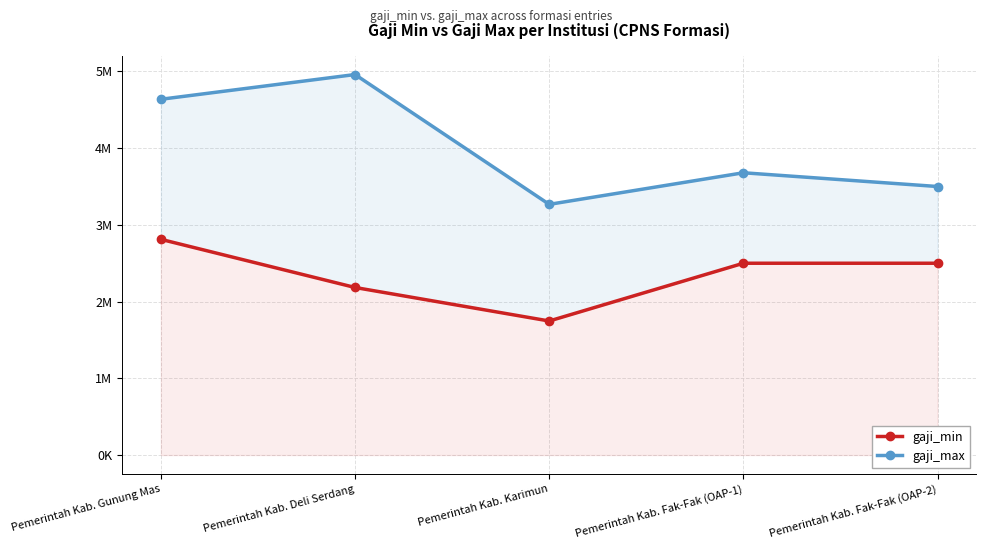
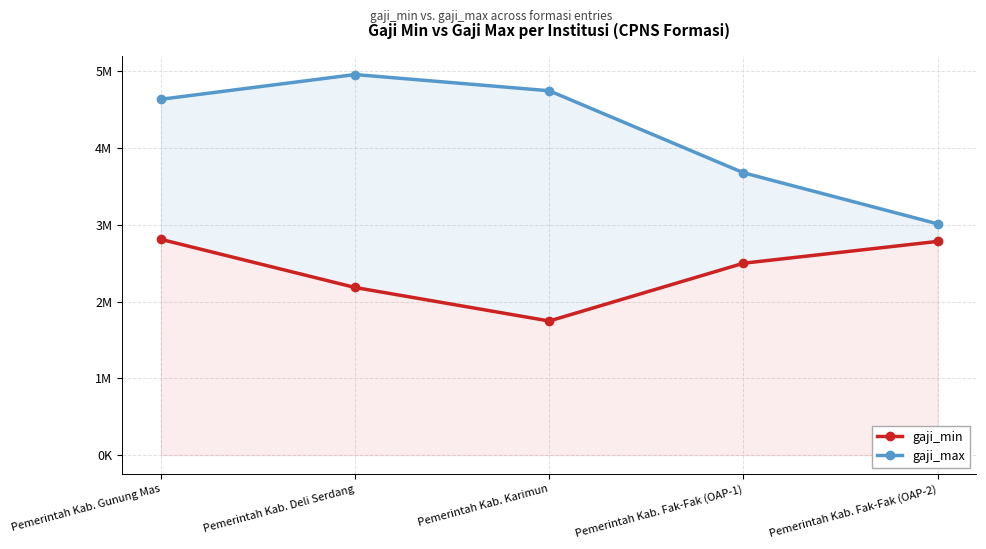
gaji_max, Pemerintah Kab. Karimun: 3300000 -> 4700000
gaji_min, Pemerintah Kab. Fak-Fak (OAP-2): 2500000 -> 2800000
gaji_max, Pemerintah Kab. Fak-Fak (OAP-2): 3500000 -> 3000000
